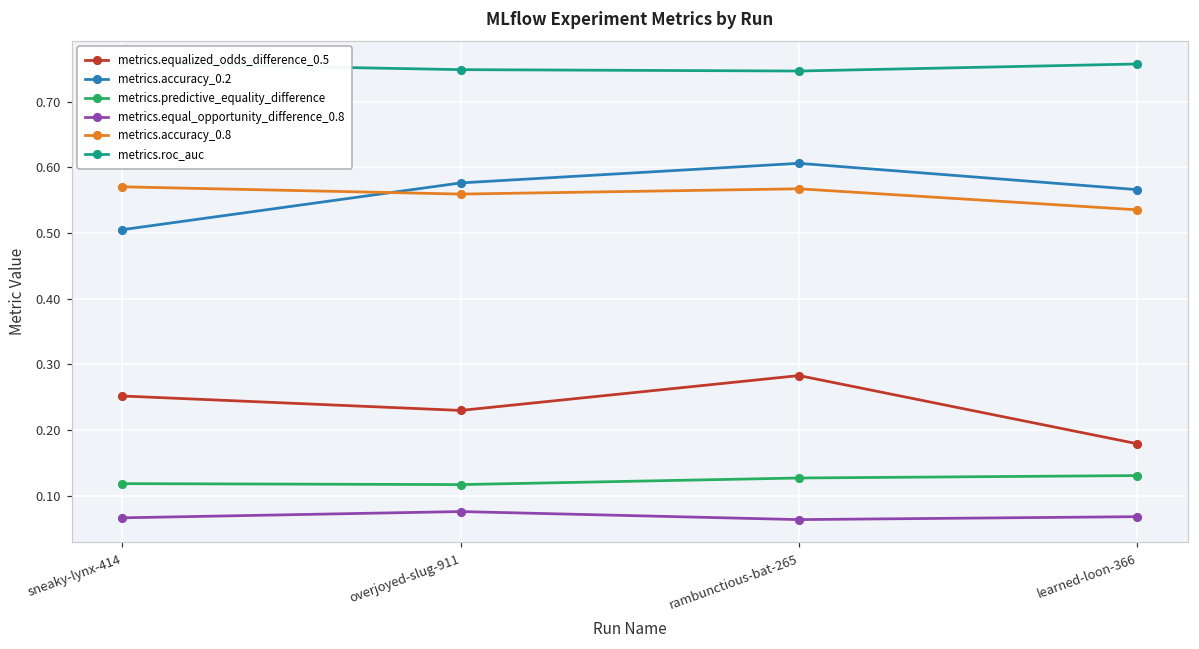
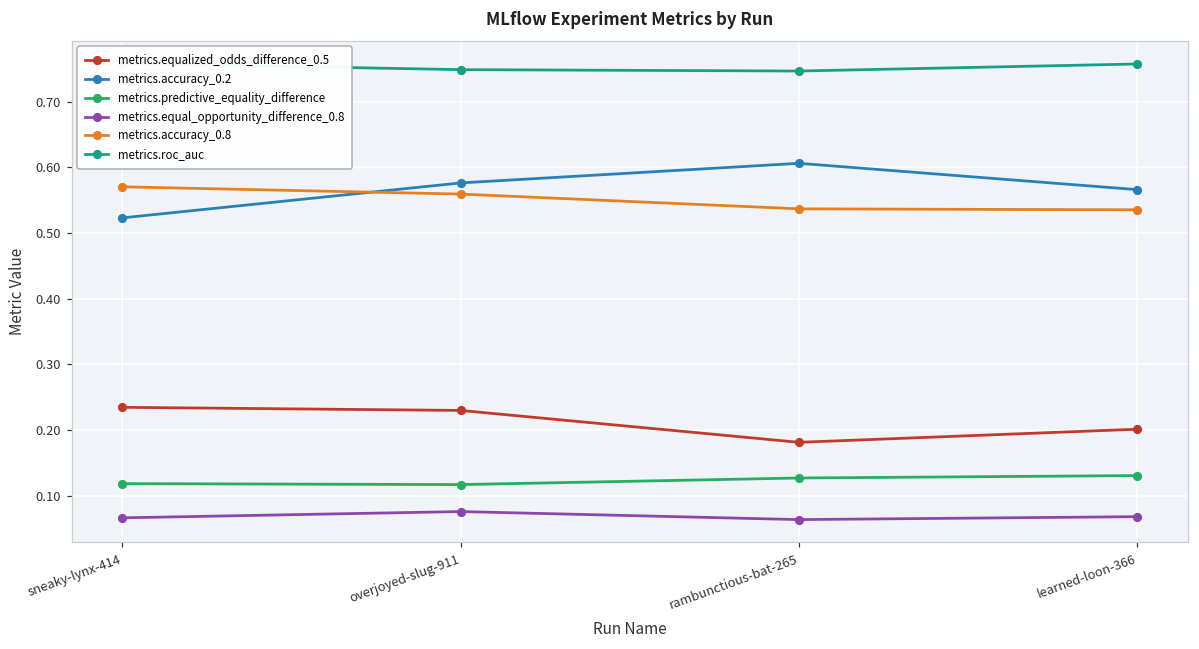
metrics.equalized_odds_difference_0.5, sneaky-lynx-414: 0.25 -> 0.23
metrics.accuracy_0.2, sneaky-lynx-414: 0.51 -> 0.52
metrics.equalized_odds_difference_0.5, rambunctious-bat-265: 0.28 -> 0.18
metrics.accuracy_0.8, rambunctious-bat-265: 0.57 -> 0.54
metrics.equalized_odds_difference_0.5, learned-loon-366: 0.18 -> 0.20
